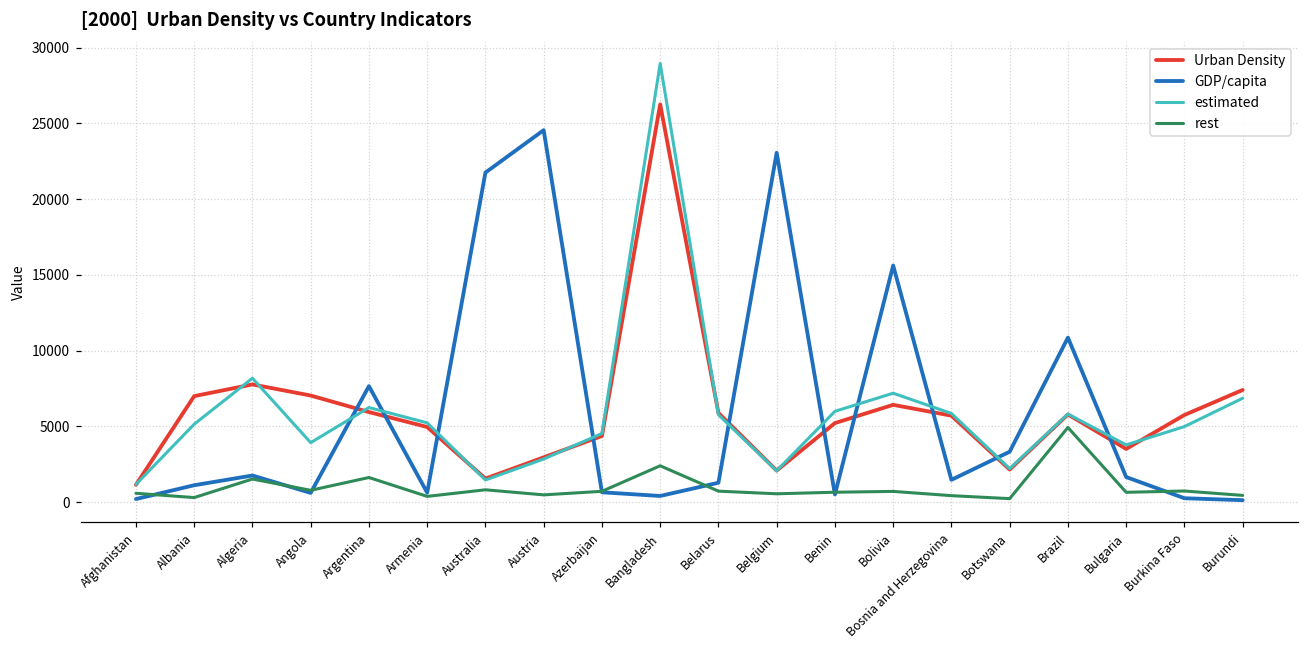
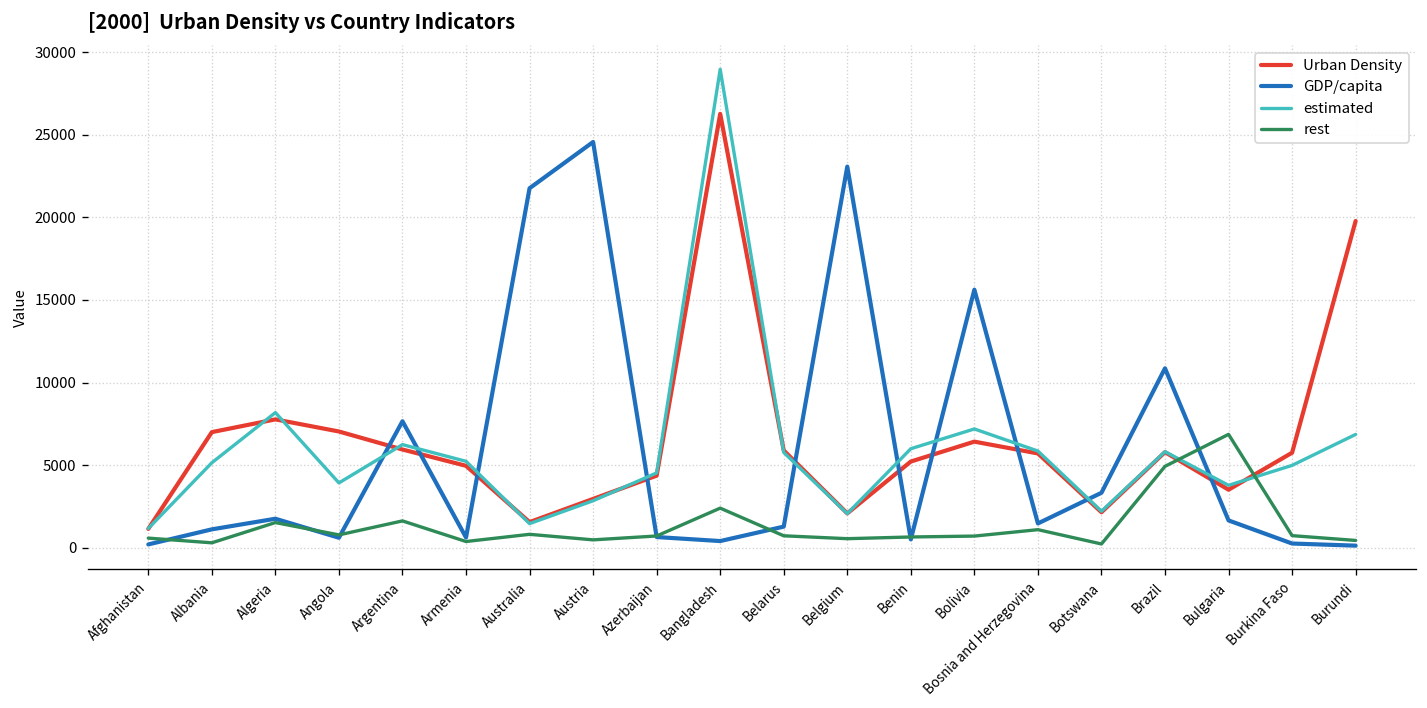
rest, Bosnia and Herzegovina: 400 -> 1100
rest, Bulgaria: 600 -> 6900
Urban Density, Burundi: 7400 -> 19800
